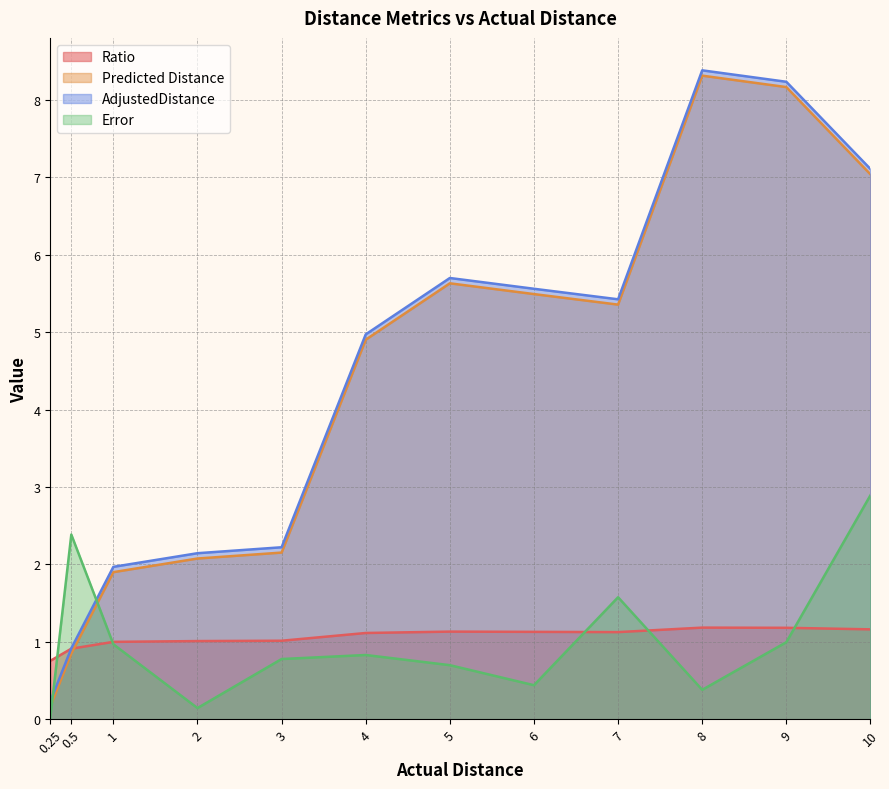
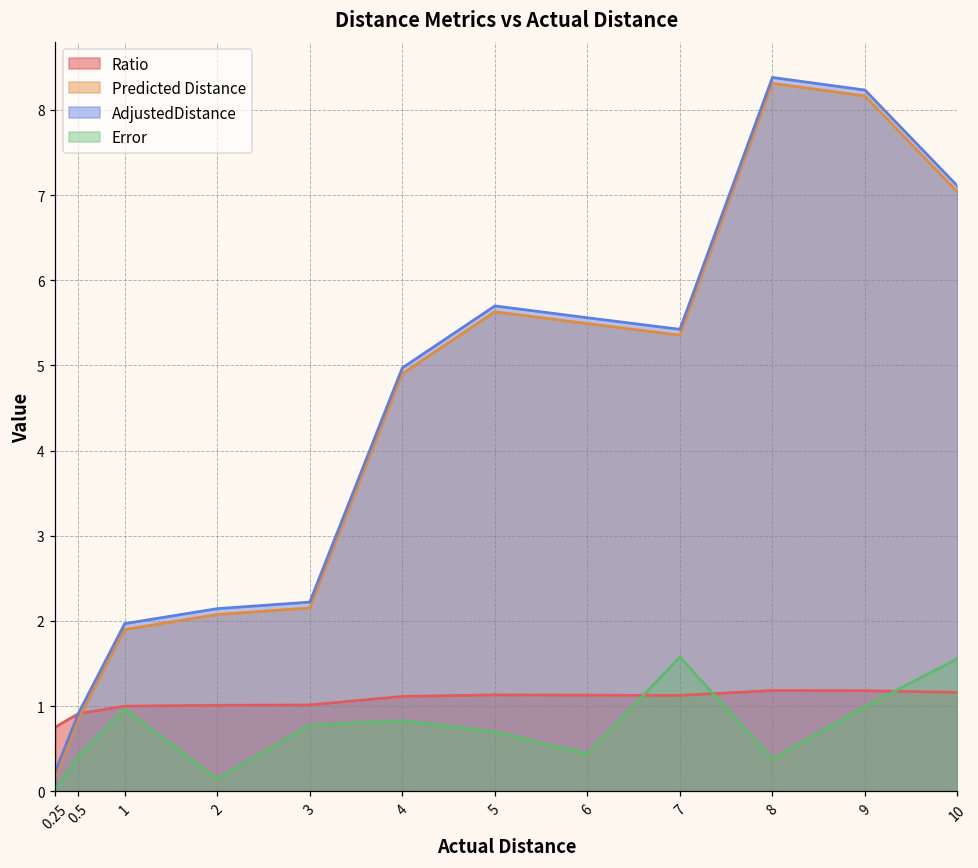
Error, 0.5: 2.4 -> 0.4
Error, 10: 2.9 -> 1.6
